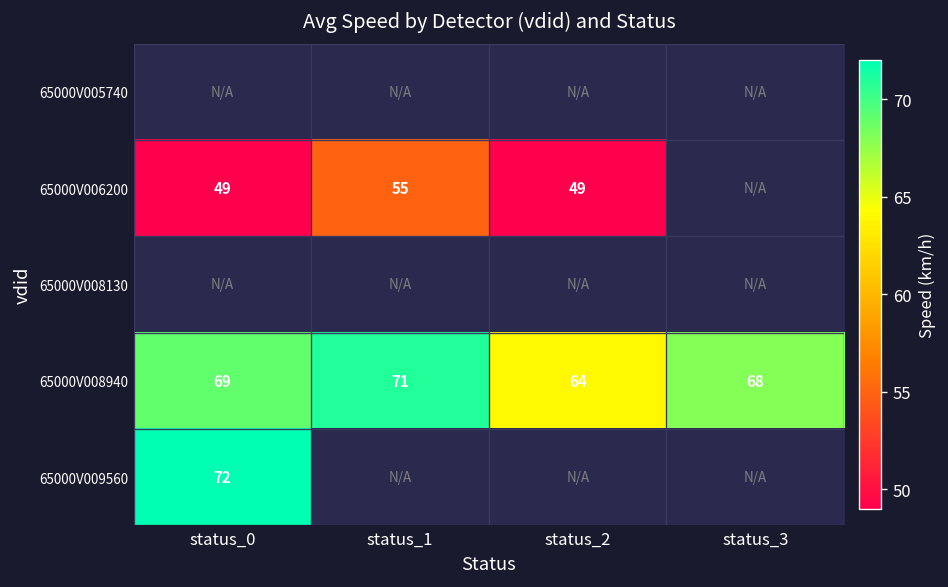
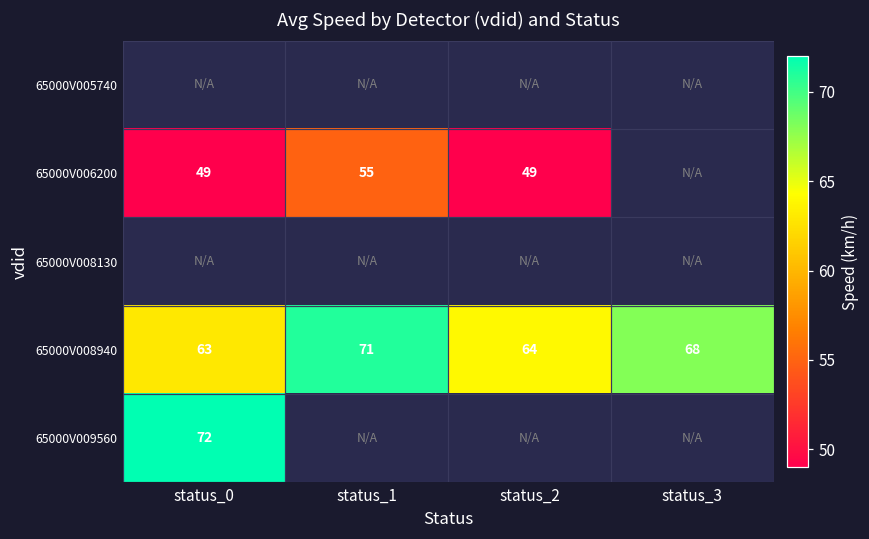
65000V008940, status_0: 69 -> 63
